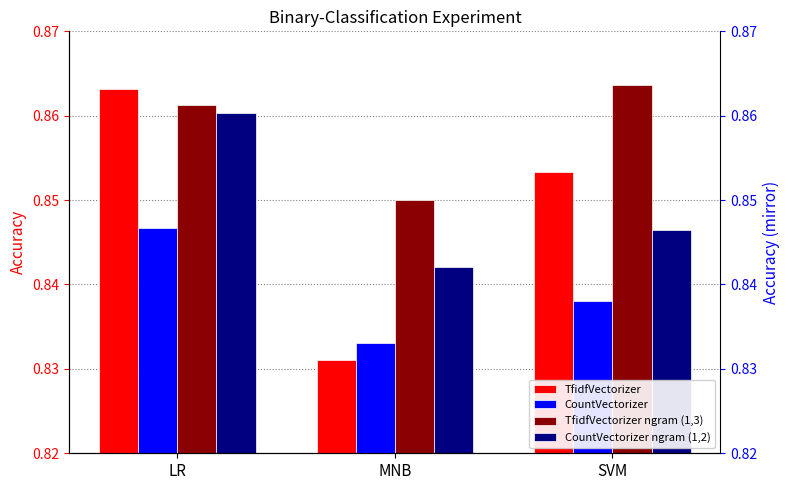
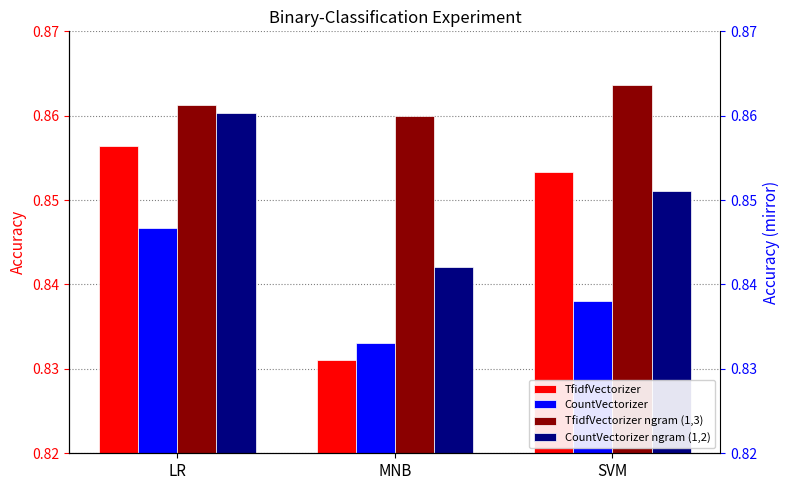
TfidfVectorizer, LR: 0.863 -> 0.856
TfidfVectorizer ngram (1,3), MNB: 0.85 -> 0.86
CountVectorizer ngram (1,2), SVM: 0.846 -> 0.851
